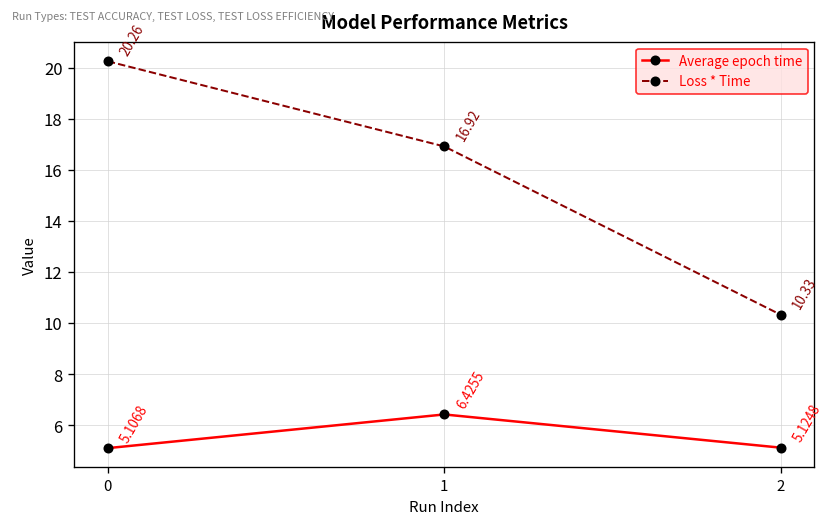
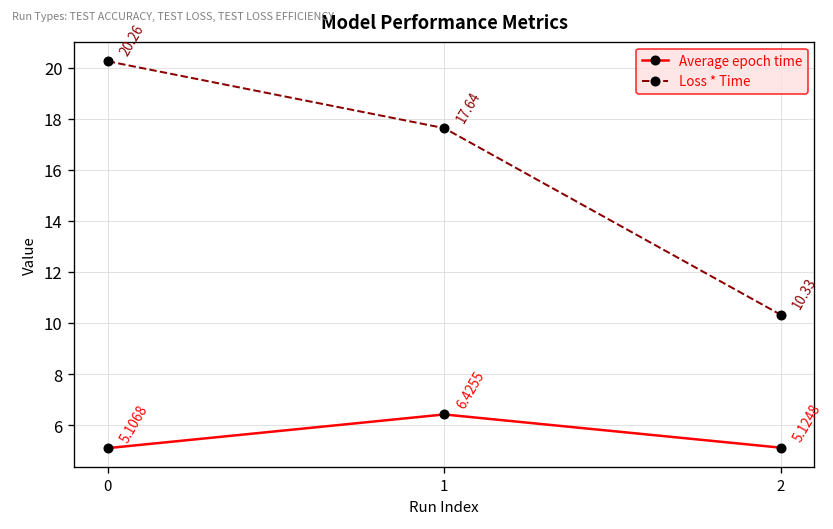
Loss * Time, 1: 16.92 -> 17.64
